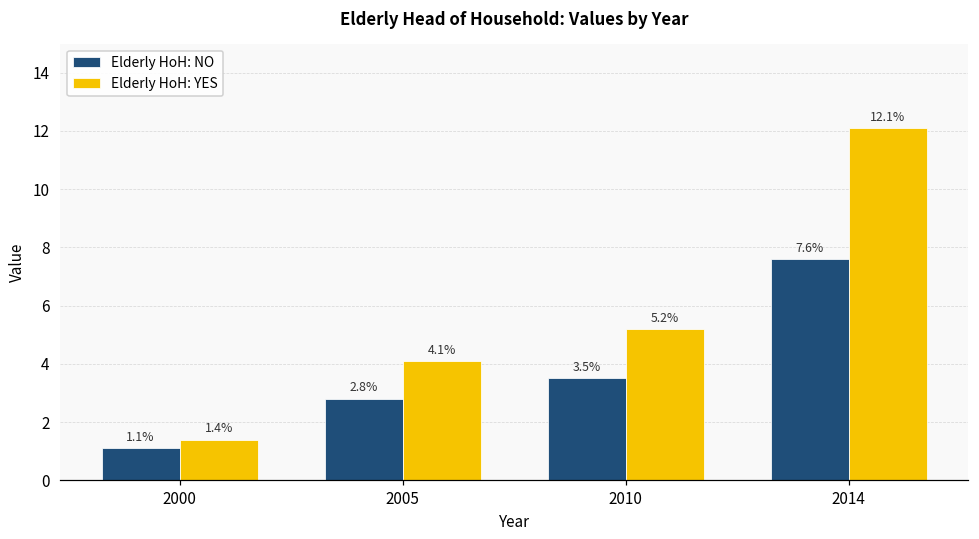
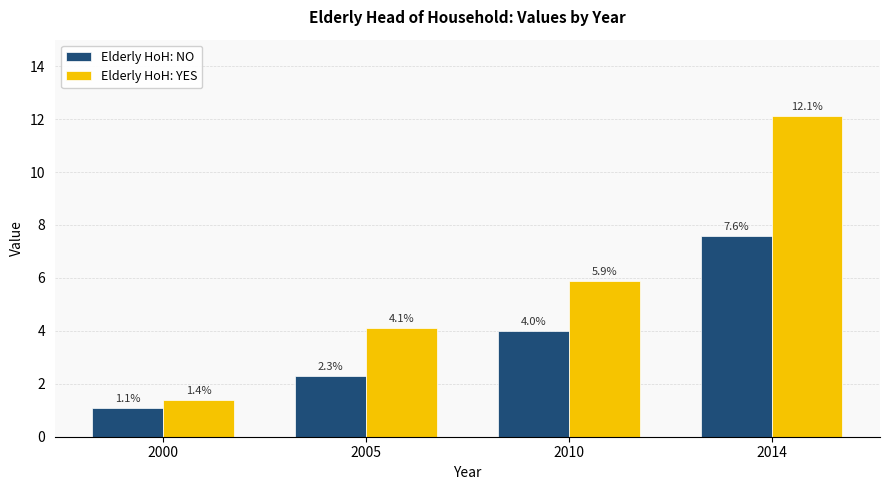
Elderly HoH: NO, 2005: 2.8% -> 2.3%
Elderly HoH: NO, 2010: 3.5% -> 4.0%
Elderly HoH: YES, 2010: 5.2% -> 5.9%
